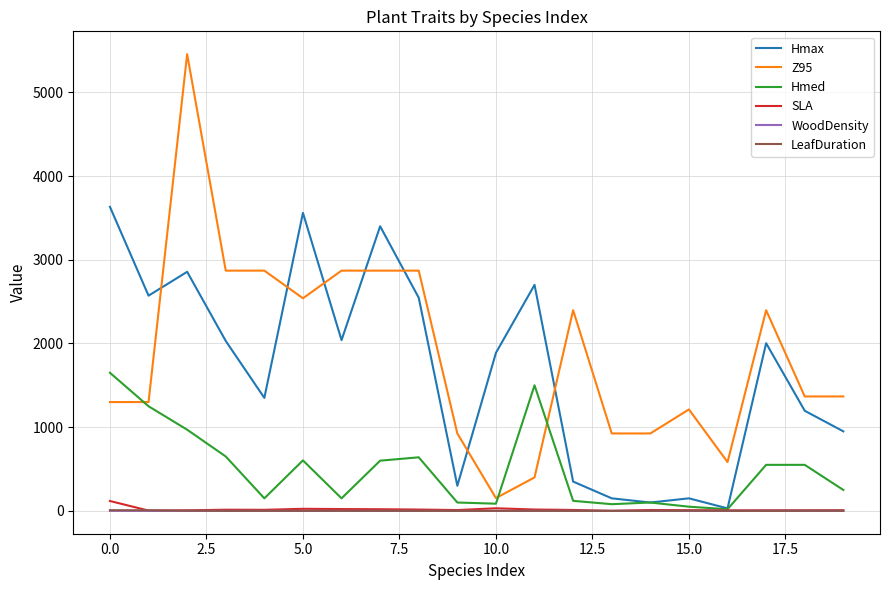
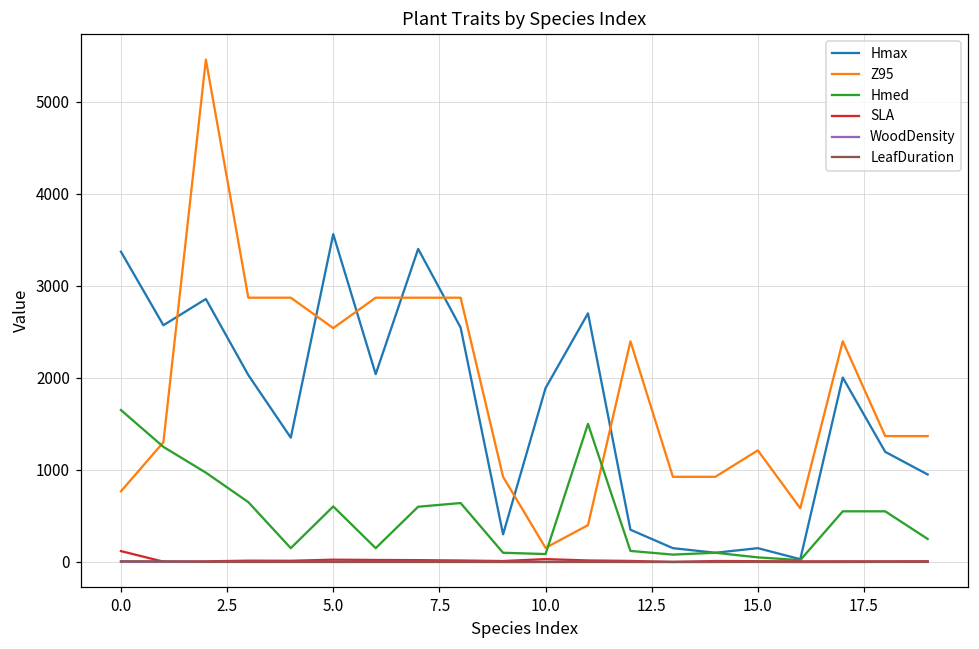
Hmax, 0.0: 3600 -> 3400
Z95, 0.0: 1300 -> 800
